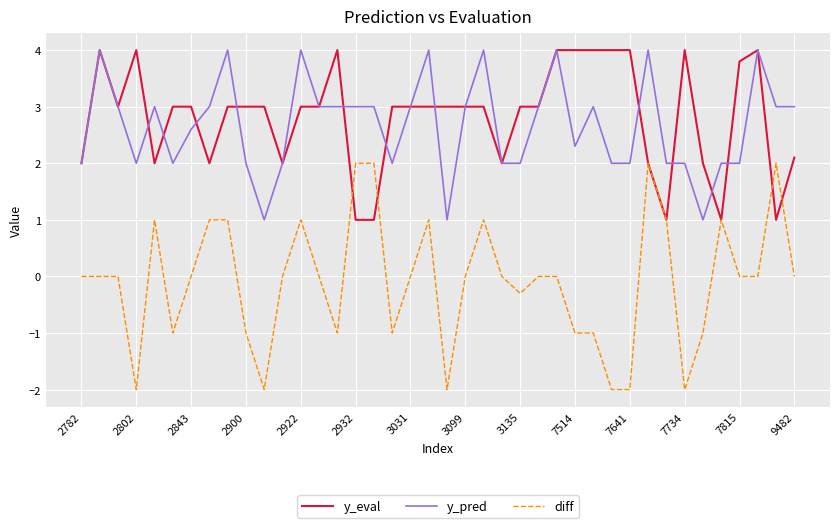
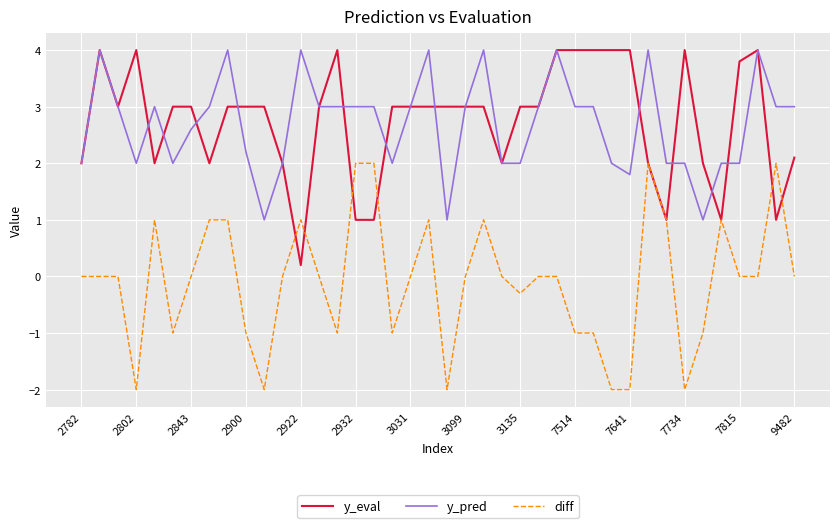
y_pred, 2900: 2.0 -> 2.2
y_eval, 2922: 3.0 -> 0.2
y_pred, 7514: 2.3 -> 3.0
y_pred, 7641: 2.0 -> 1.8
